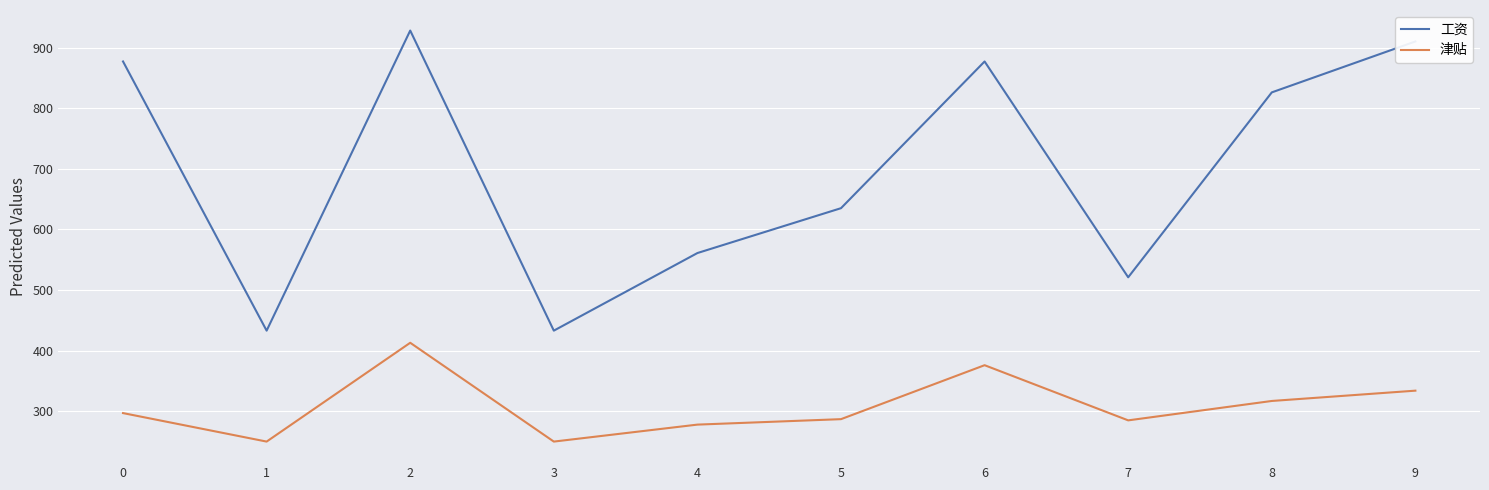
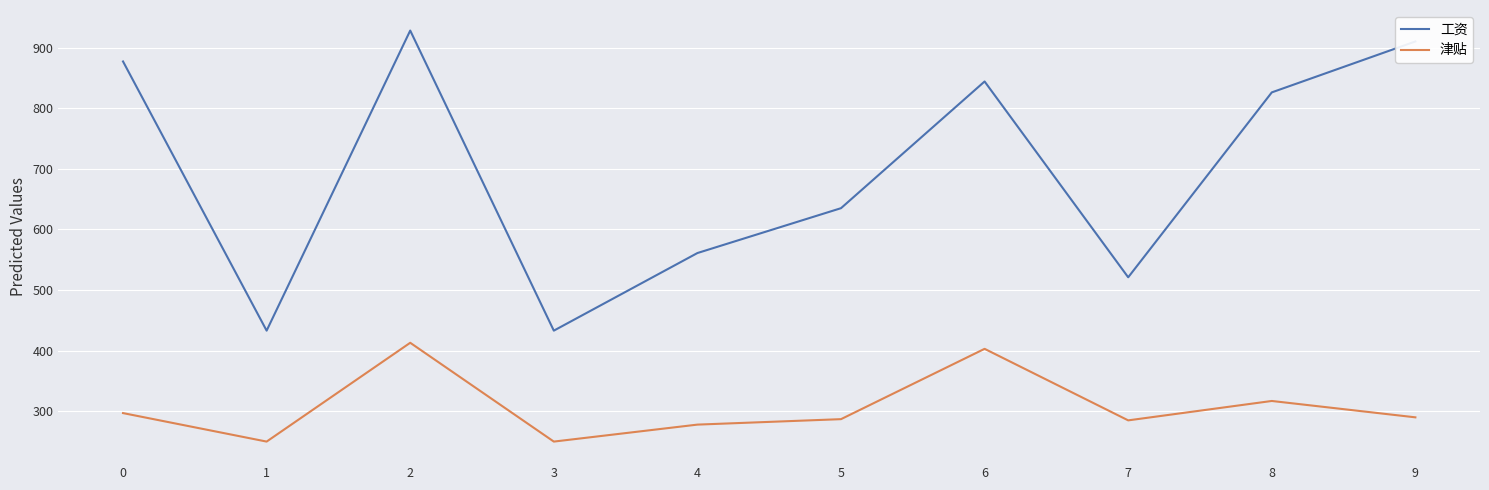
工资, 6: 880 -> 840
津贴, 6: 380 -> 400
津贴, 9: 330 -> 290
